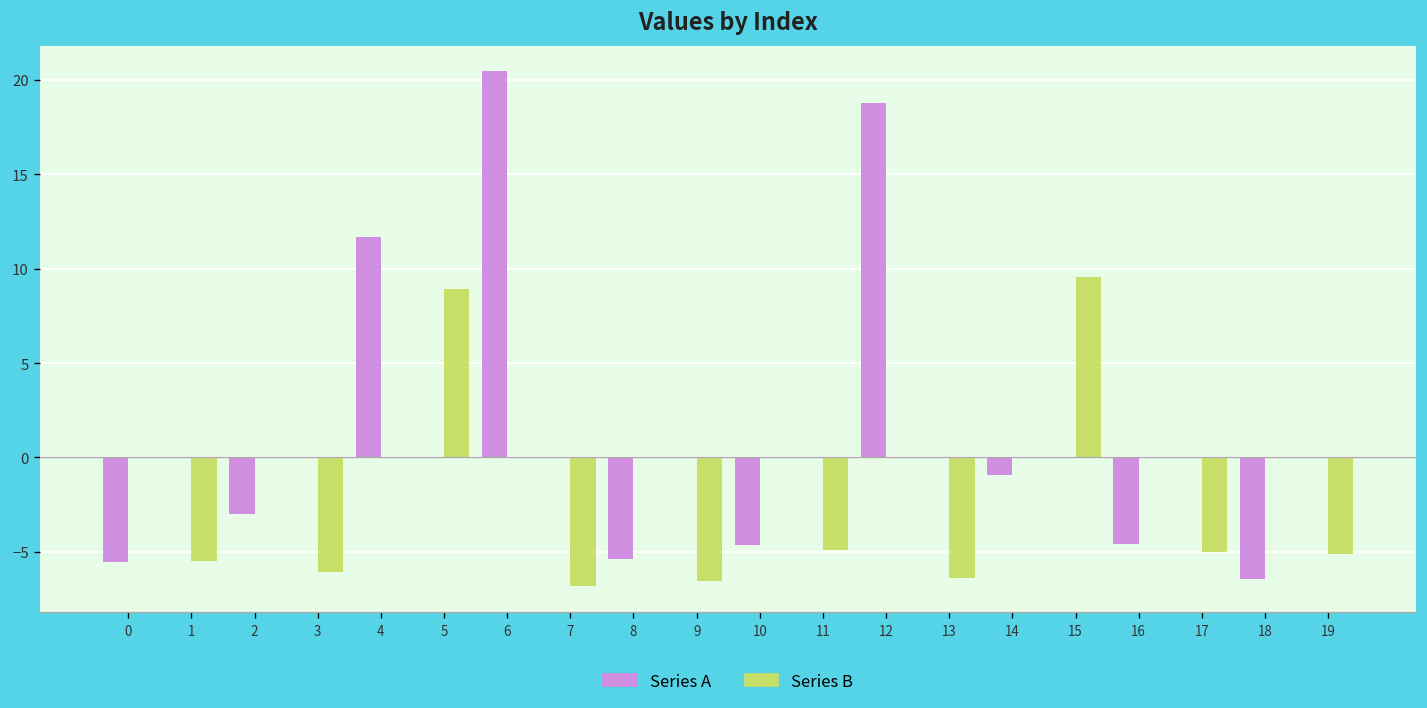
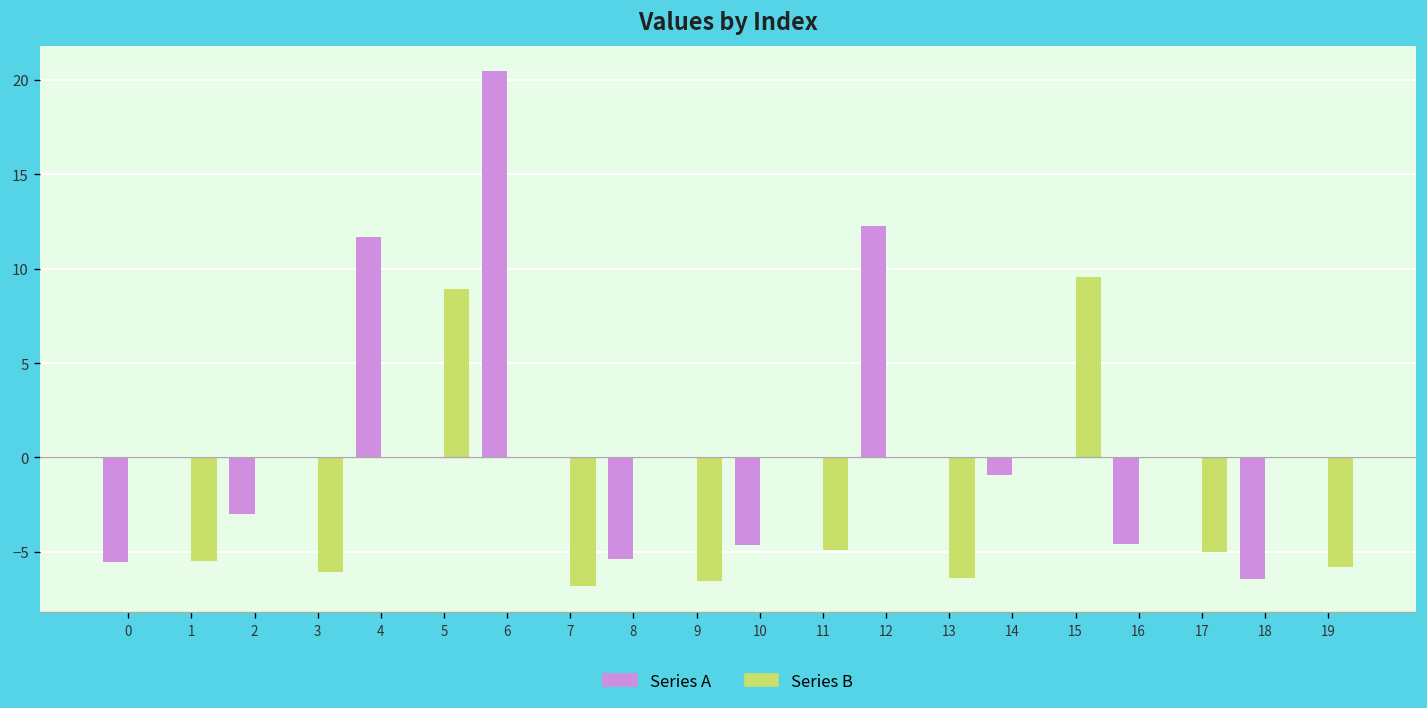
Series A, 12: 18.8 -> 12.3
Series B, 19: -5.1 -> -5.8
